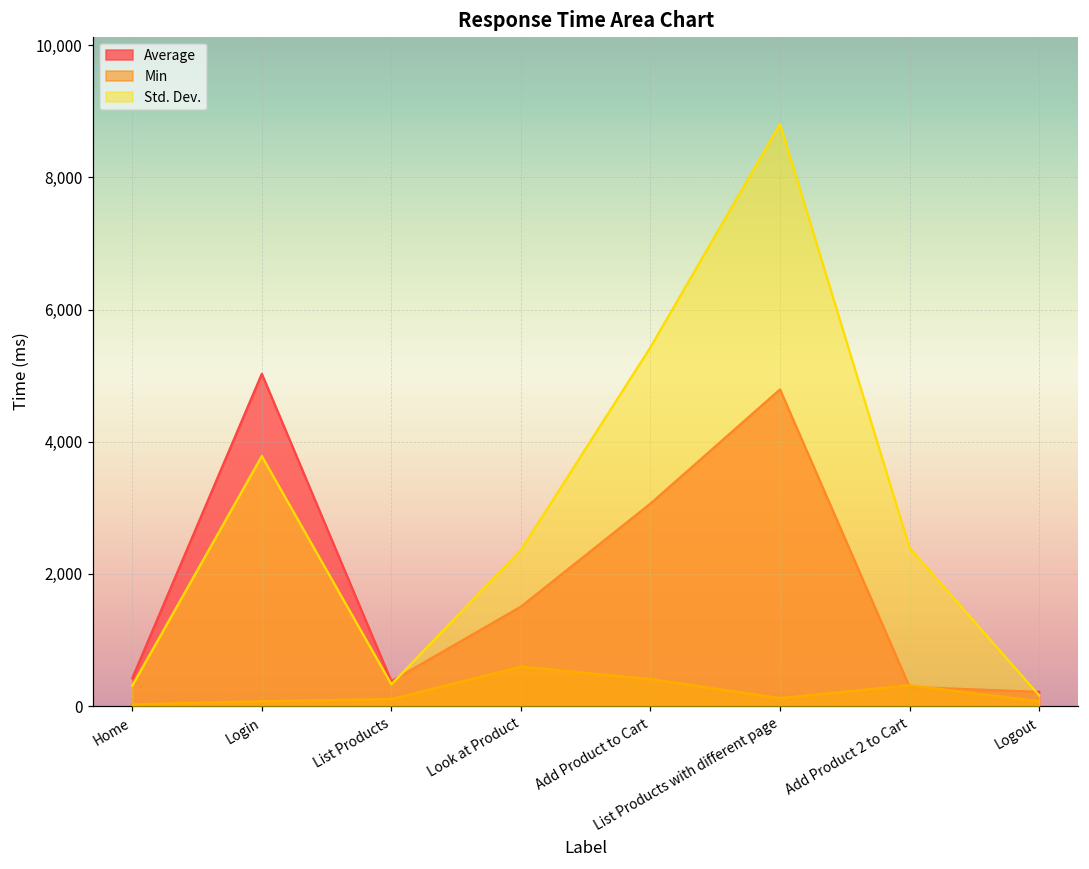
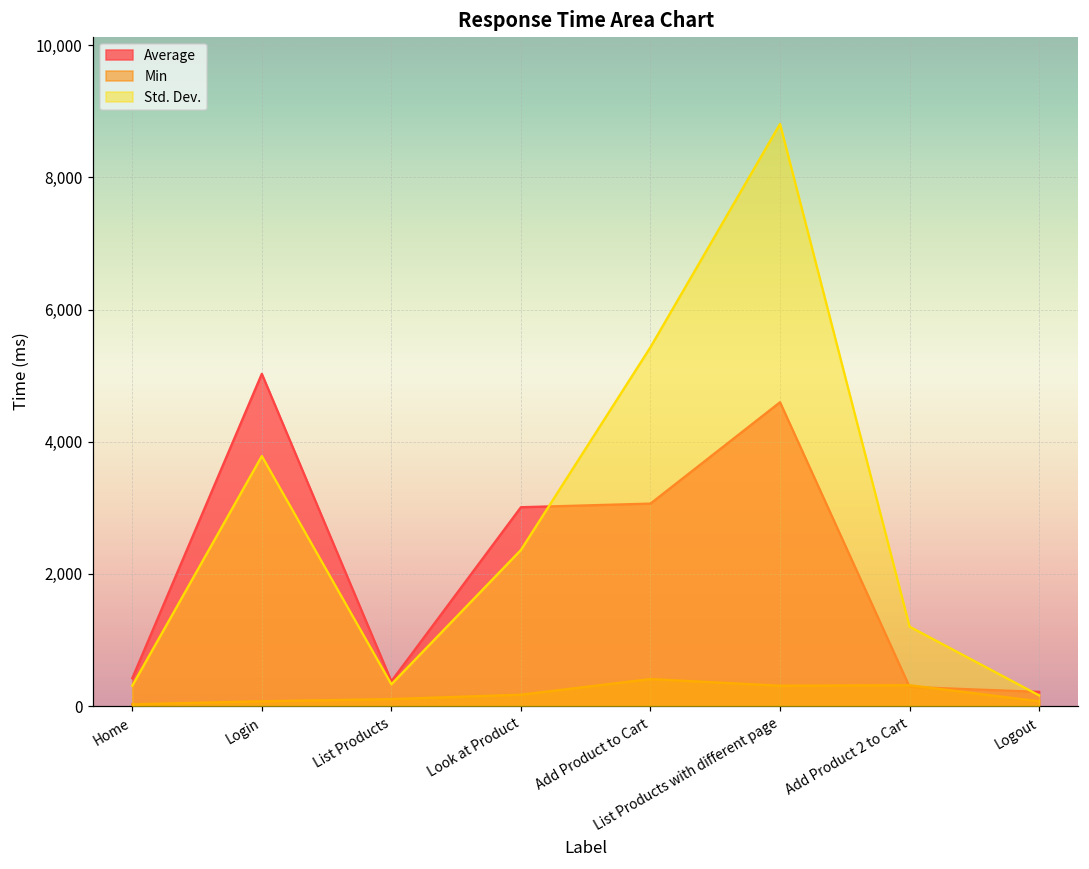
Average, Look at Product: 1,500 -> 3,000
Min, Look at Product: 600 -> 200
Average, List Products with different page: 4,800 -> 4,600
Min, List Products with different page: 100 -> 300
Std. Dev., Add Product 2 to Cart: 2,400 -> 1,200
